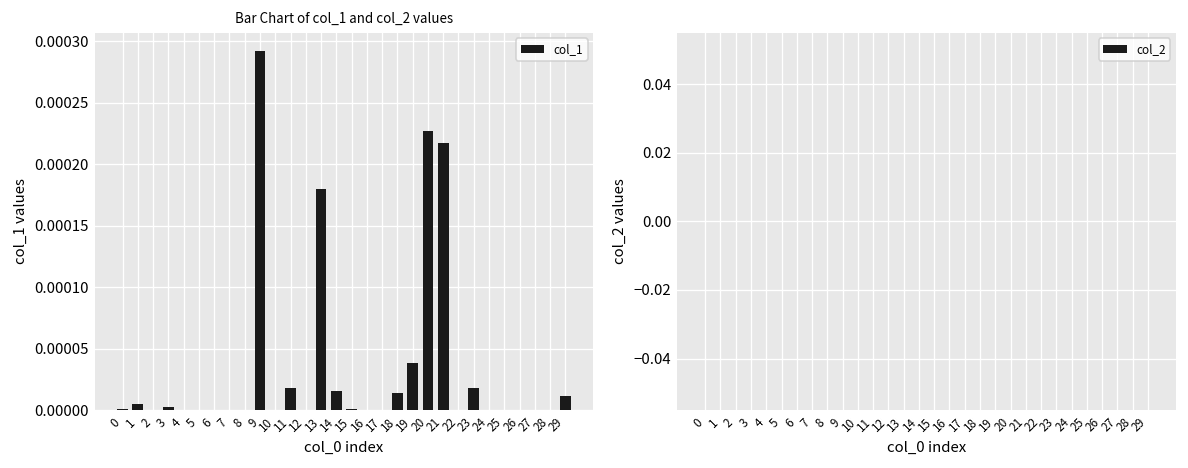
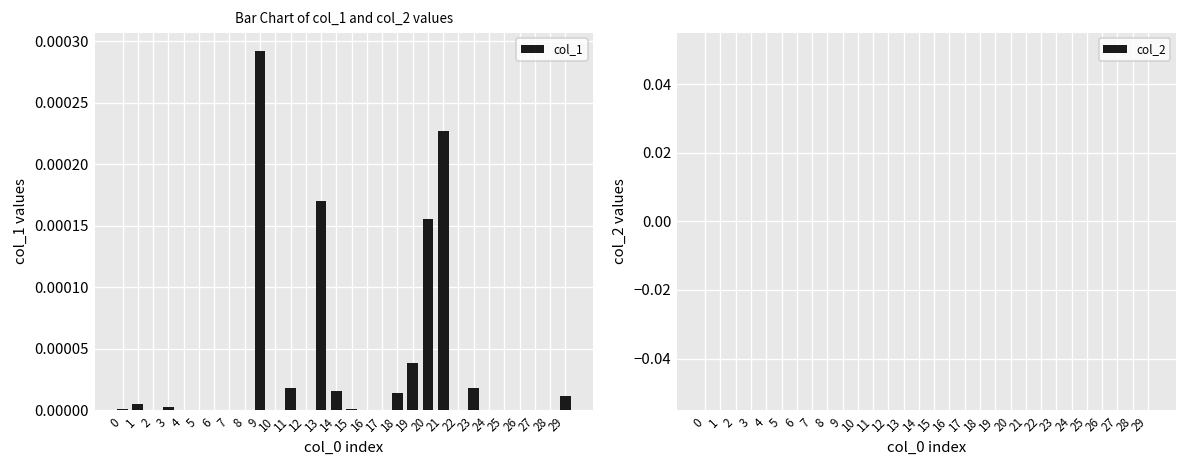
Bar Chart of col_1 and col_2 values, 13: 0.000179 -> 0.000170
Bar Chart of col_1 and col_2 values, 20: 0.000227 -> 0.000155
Bar Chart of col_1 and col_2 values, 21: 0.000217 -> 0.000227
